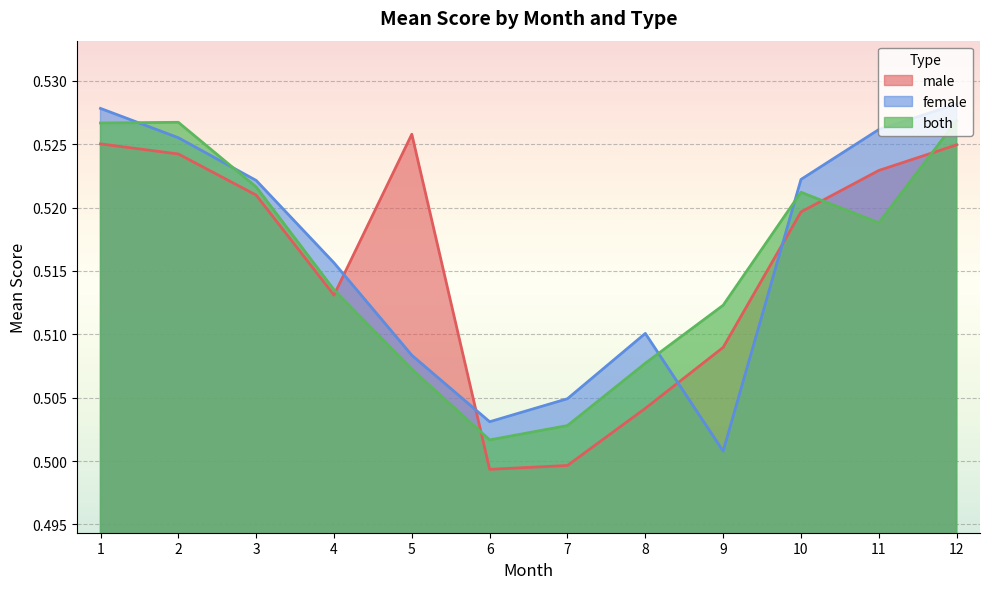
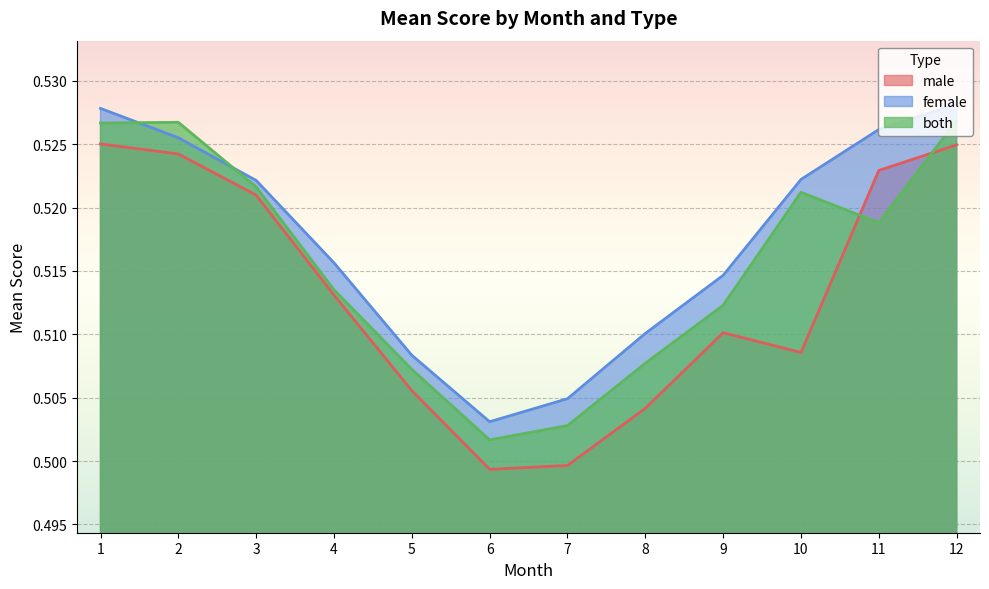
male, 5: 0.5258 -> 0.5056
male, 9: 0.5090 -> 0.5101
female, 9: 0.5008 -> 0.5147
male, 10: 0.5197 -> 0.5086
